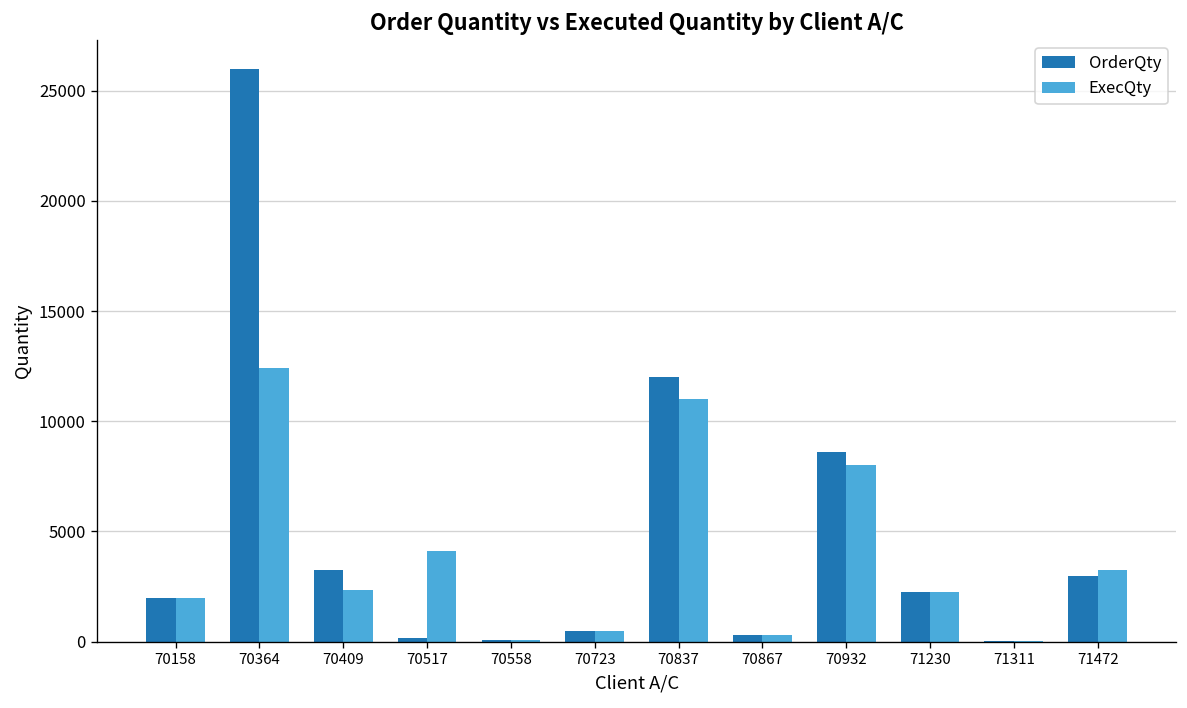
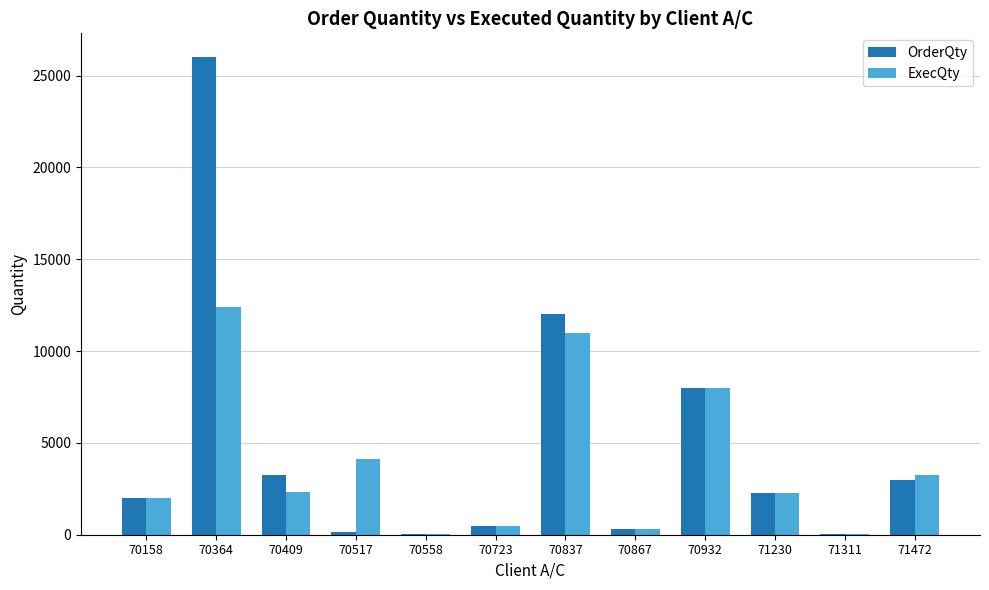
OrderQty, 70932: 8600 -> 8000
